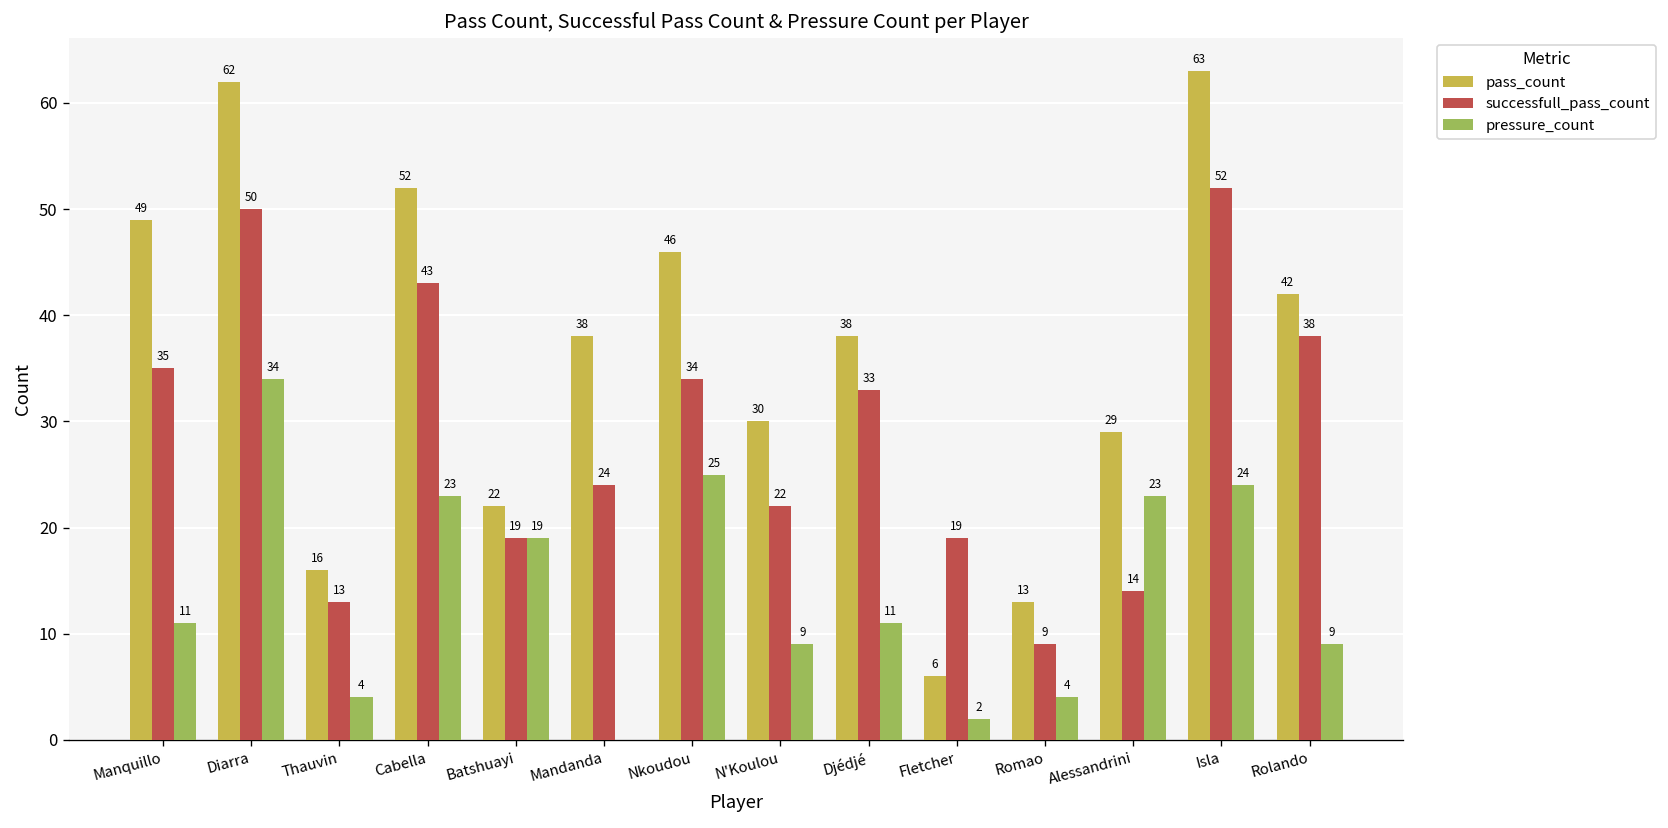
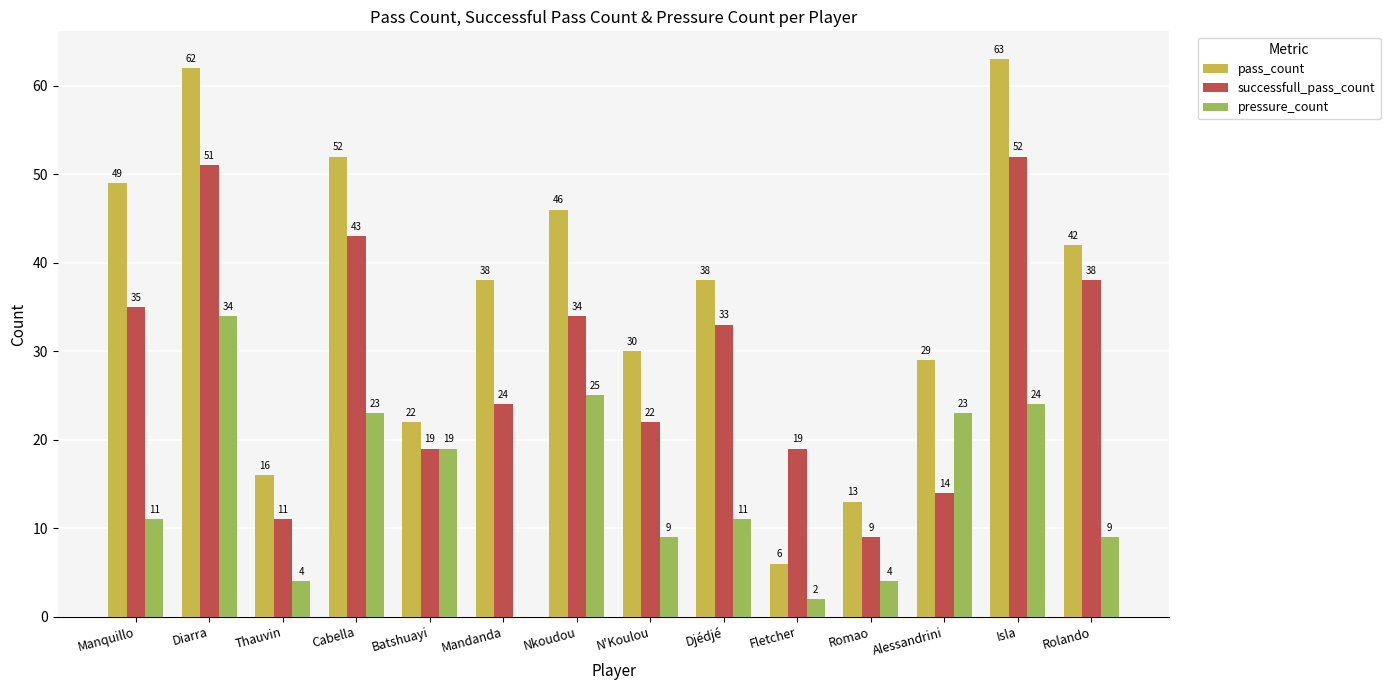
successfull_pass_count, Diarra: 50 -> 51
successfull_pass_count, Thauvin: 13 -> 11
